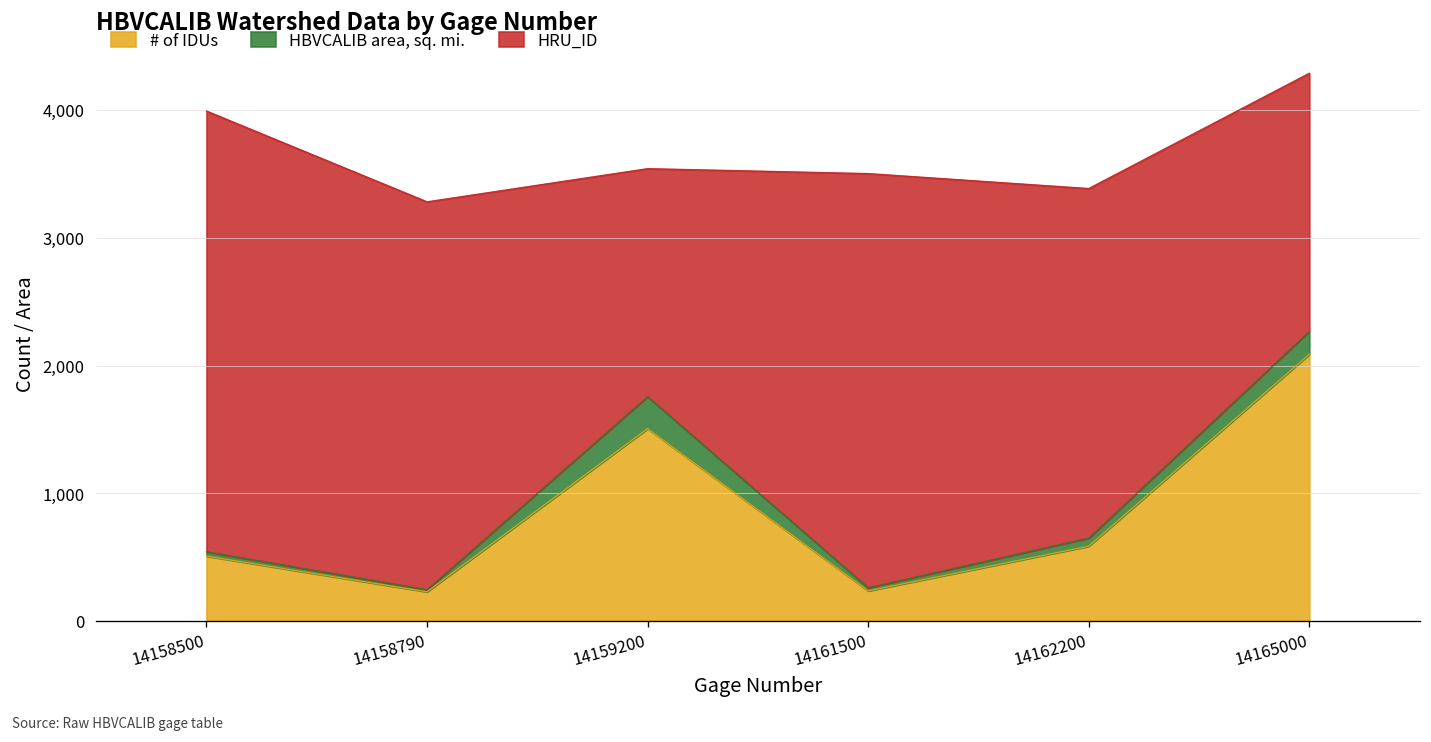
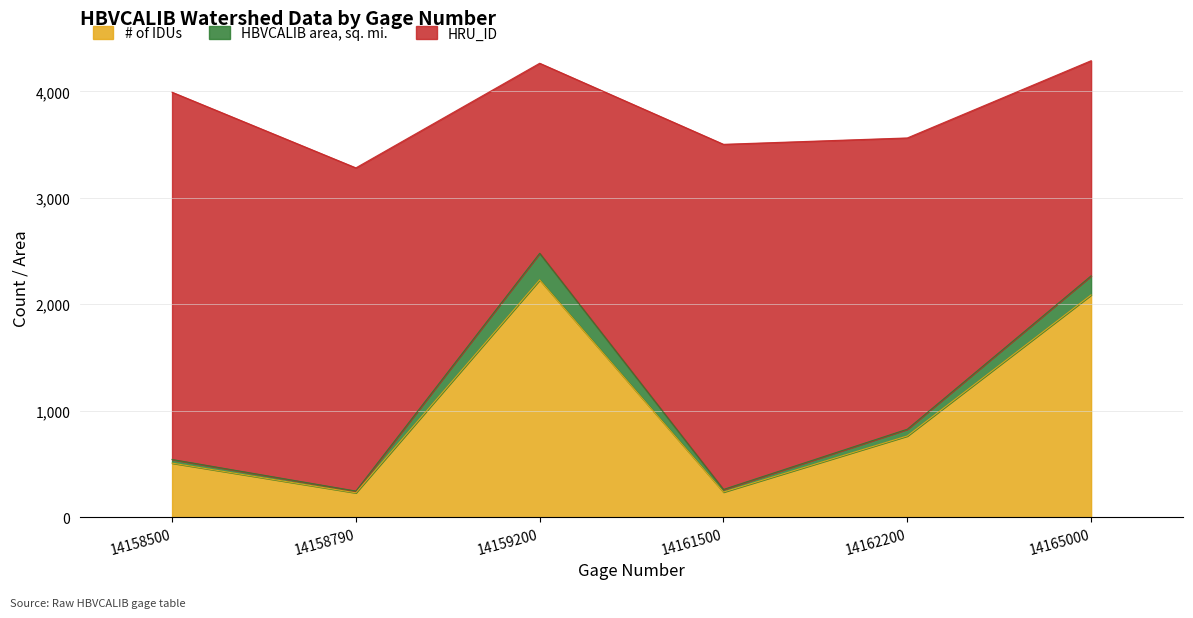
# of IDUs, 14159200: 1,510 -> 2,230
# of IDUs, 14162200: 590 -> 760
